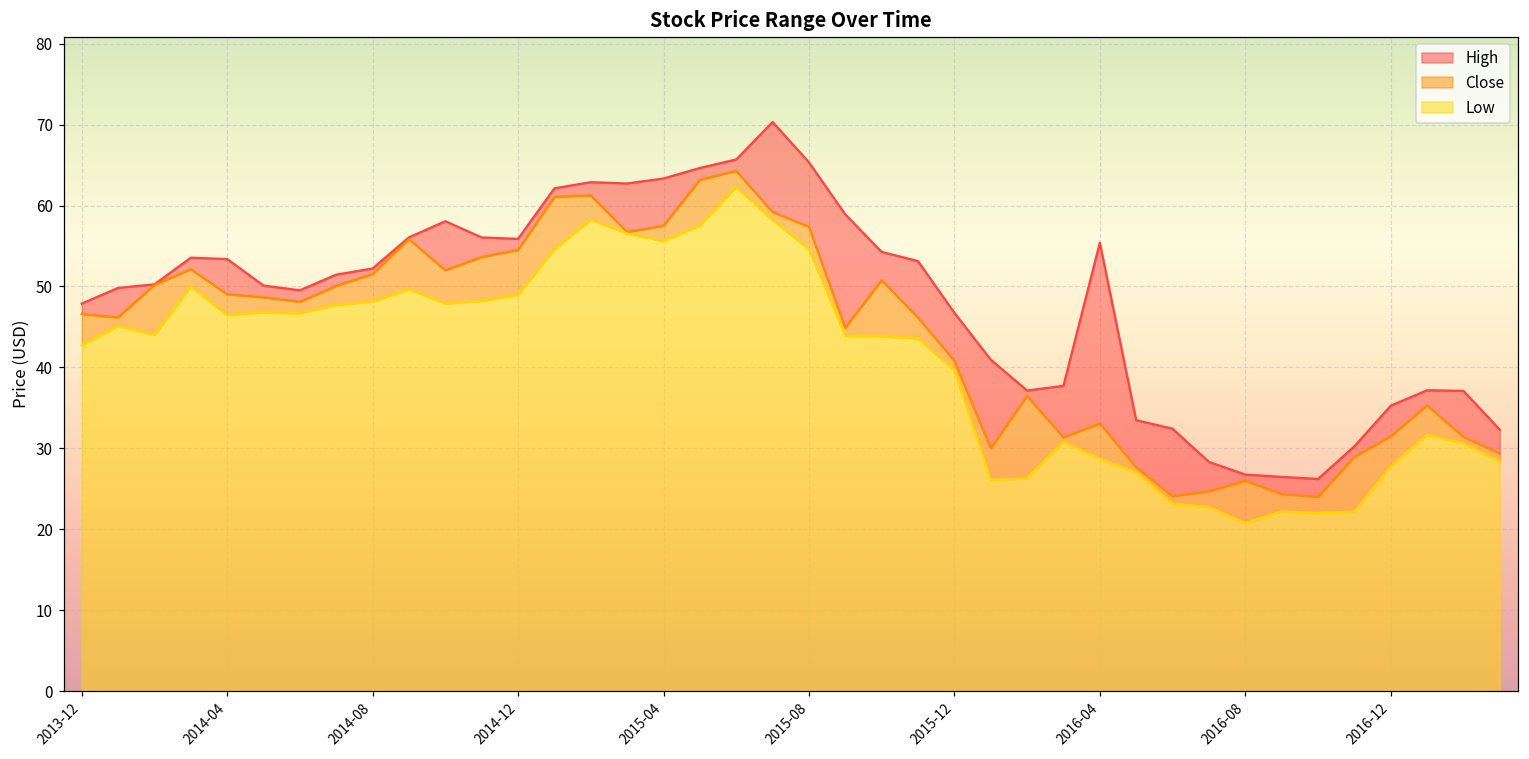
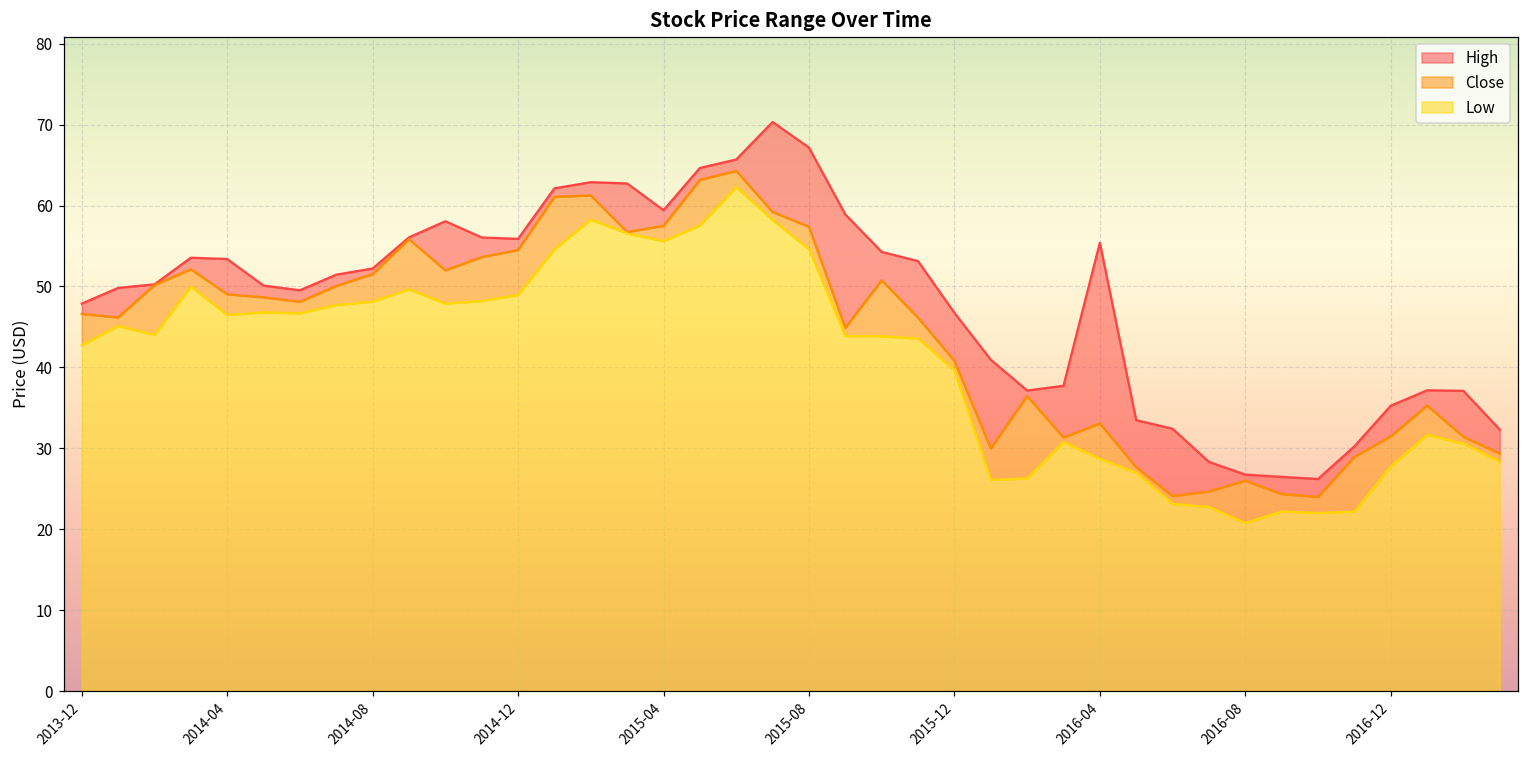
High, 2015-04: 63 -> 59
High, 2015-08: 65 -> 67
